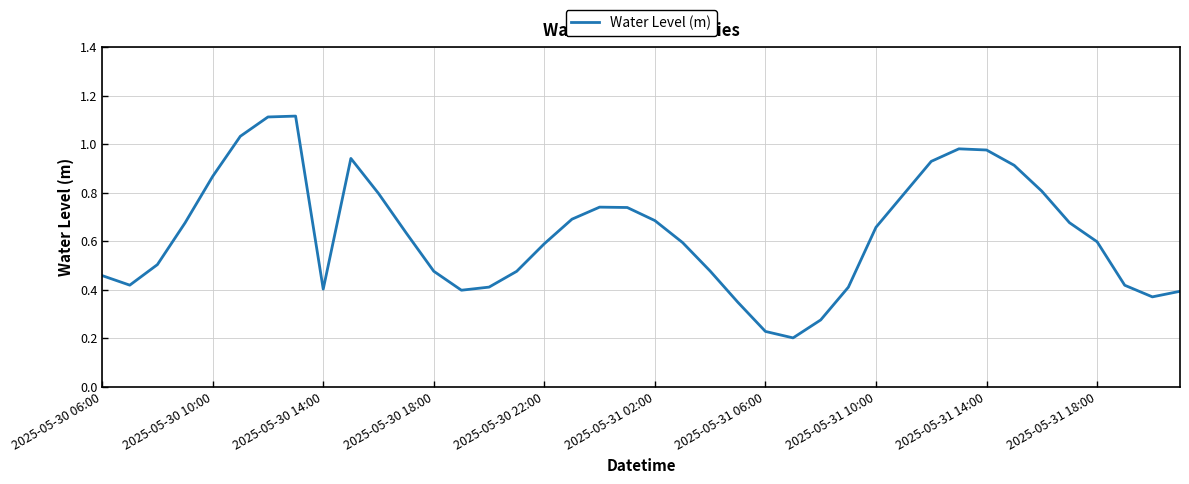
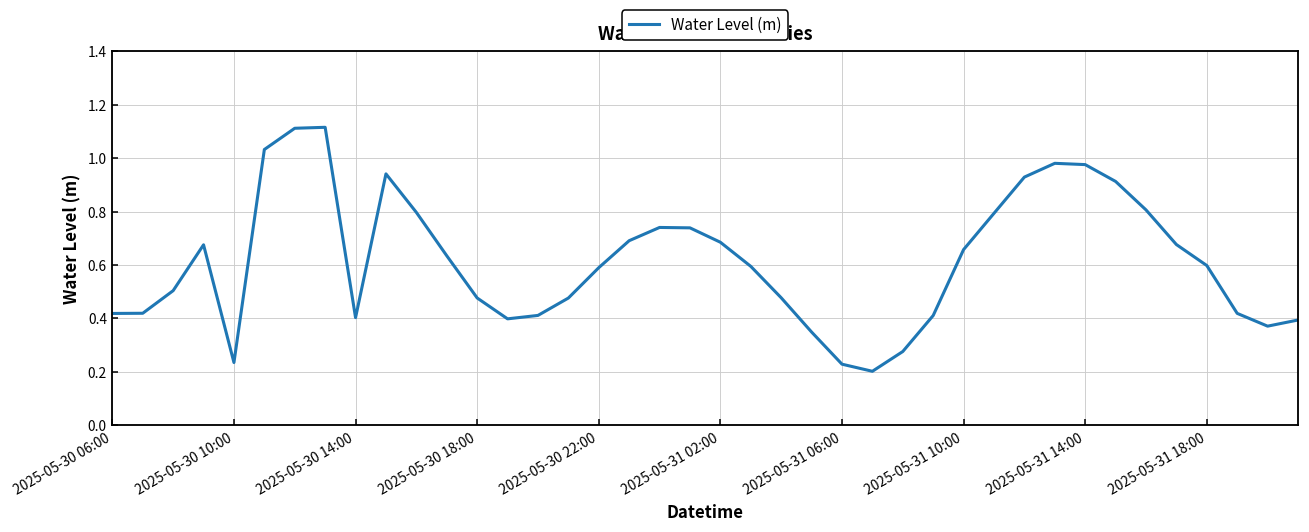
2025-05-30 06:00: 0.46 -> 0.42
2025-05-30 10:00: 0.87 -> 0.23
